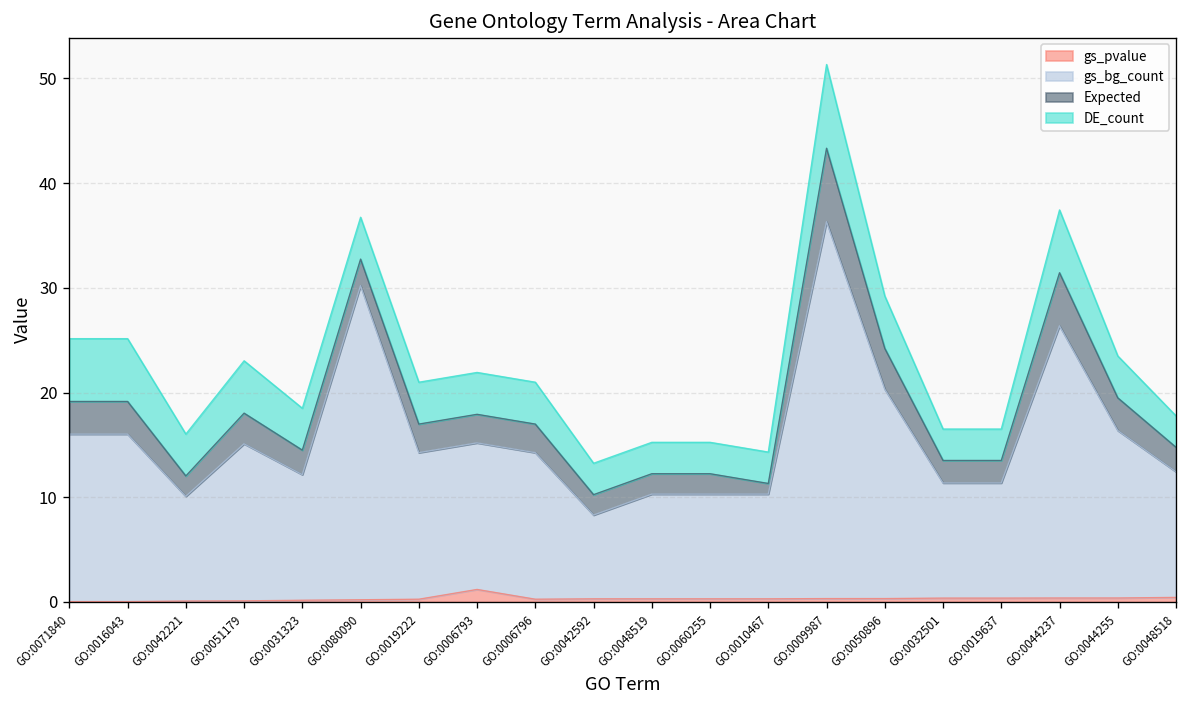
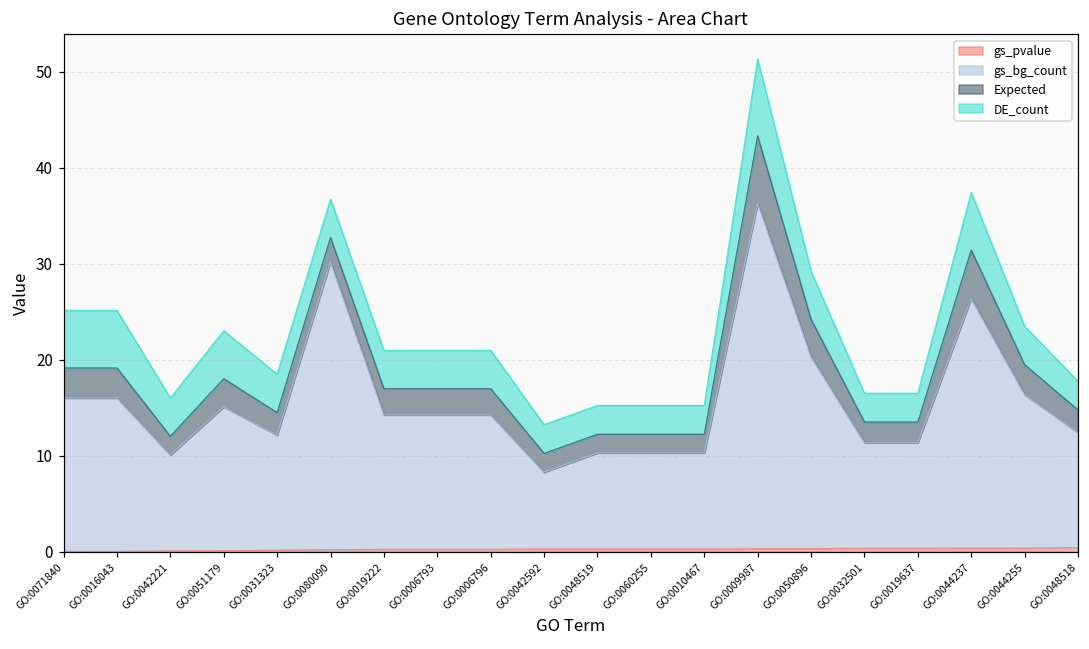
gs_pvalue, GO:0006793: 1 -> 0
Expected, GO:0010467: 1 -> 2
